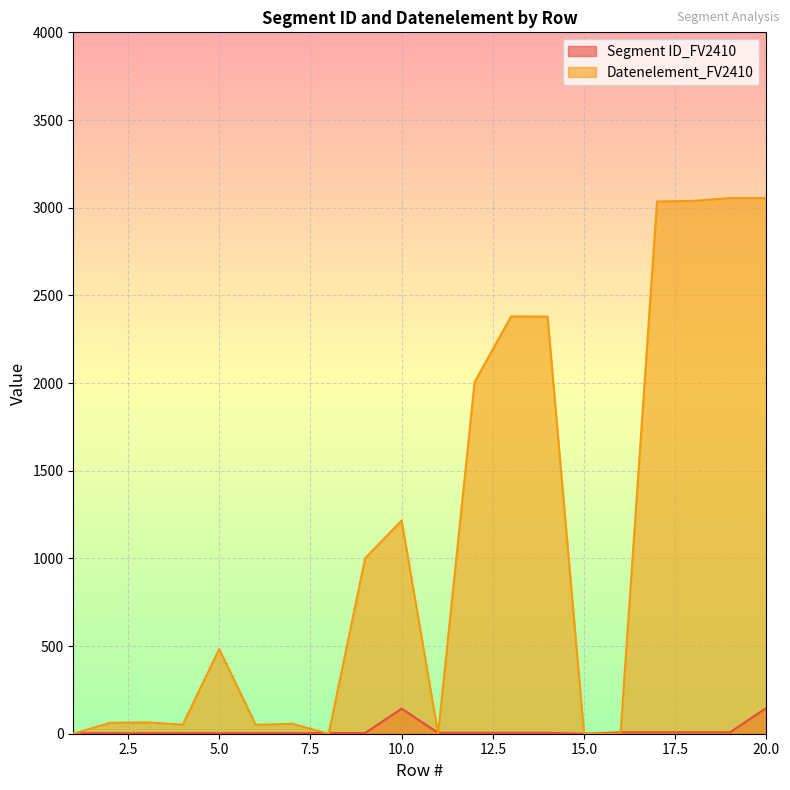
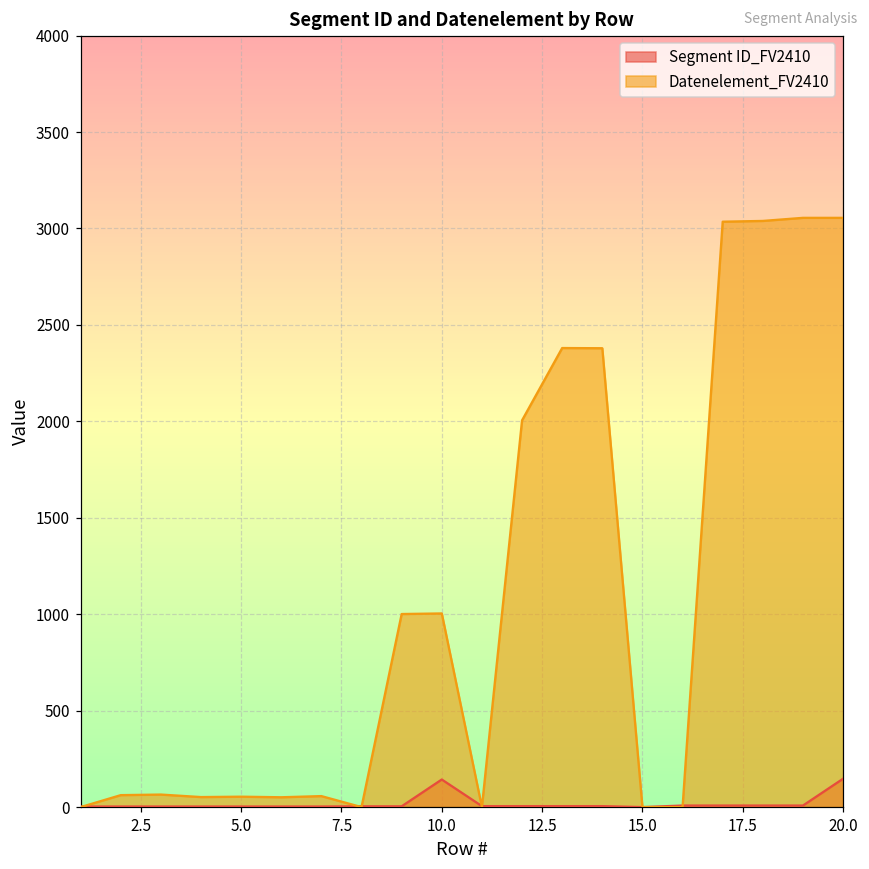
Datenelement_FV2410, 5.0: 480 -> 50
Datenelement_FV2410, 10.0: 1220 -> 1000
